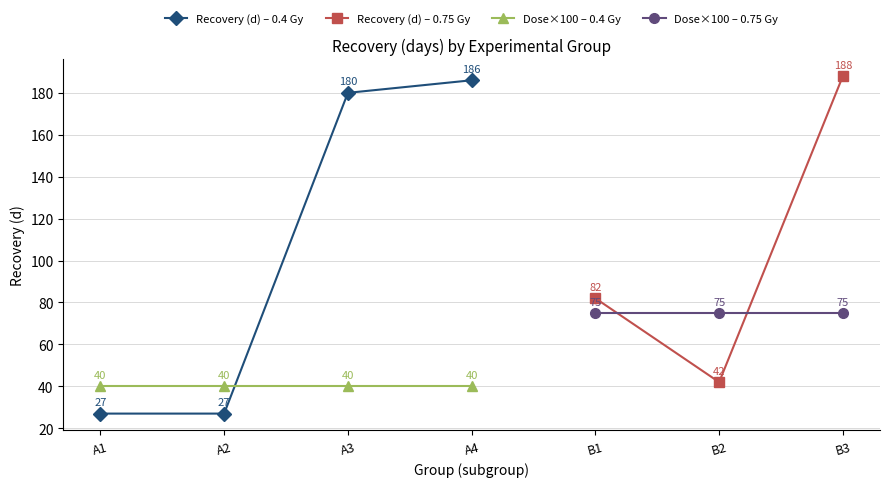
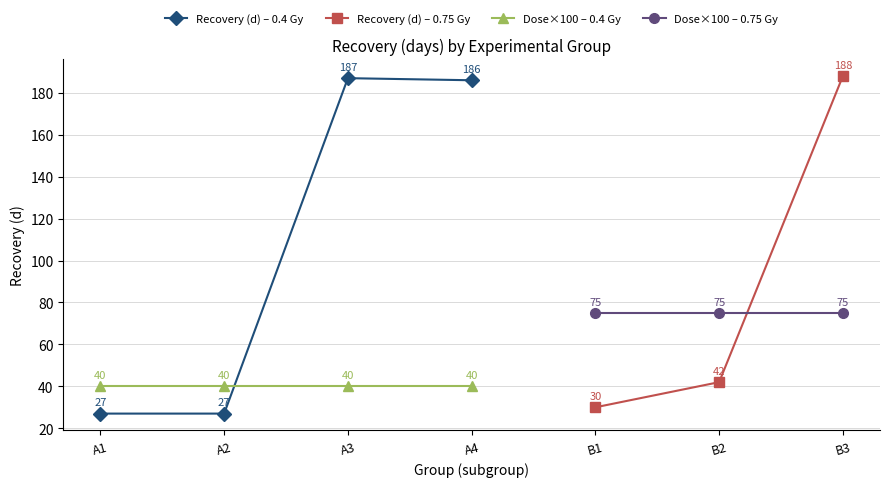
Recovery (d) – 0.4 Gy, A3: 180 -> 187
Recovery (d) – 0.75 Gy, B1: 82 -> 30
